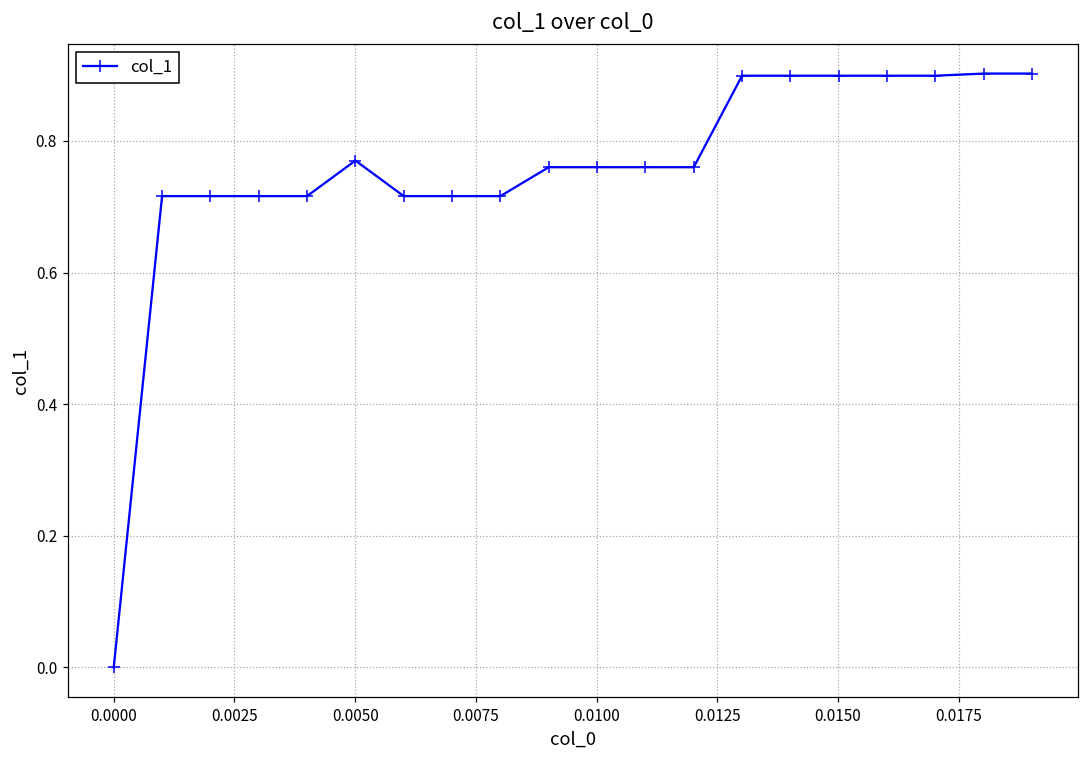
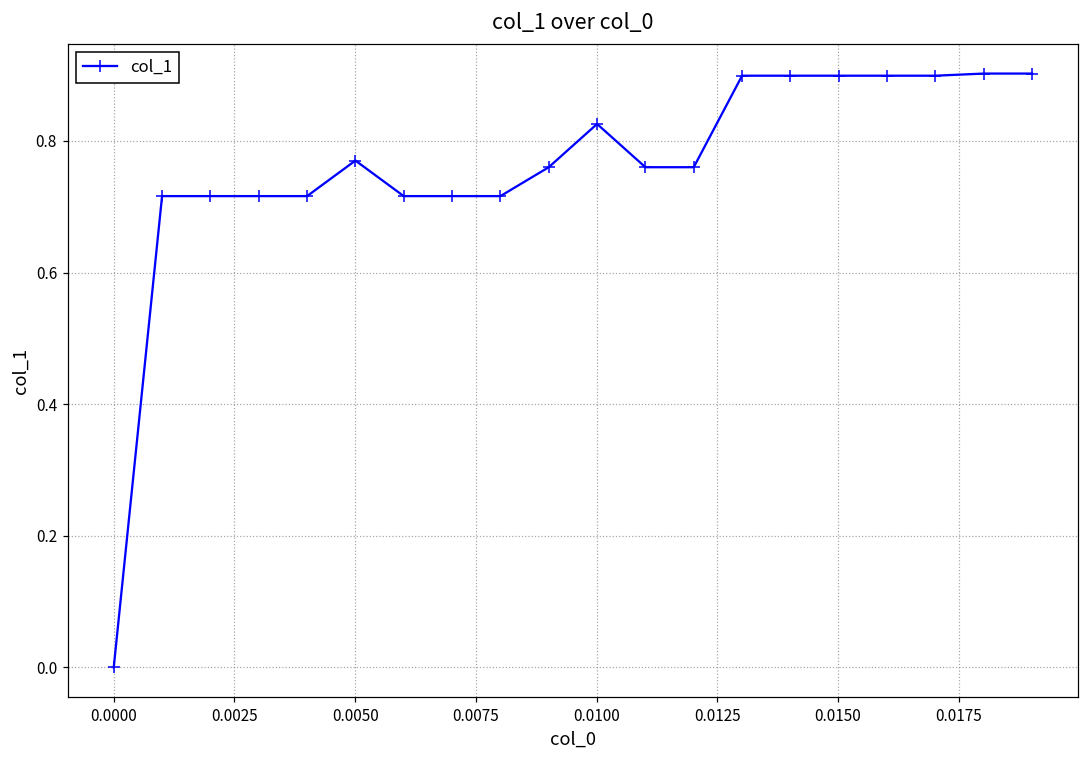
0.0100: 0.76 -> 0.83
